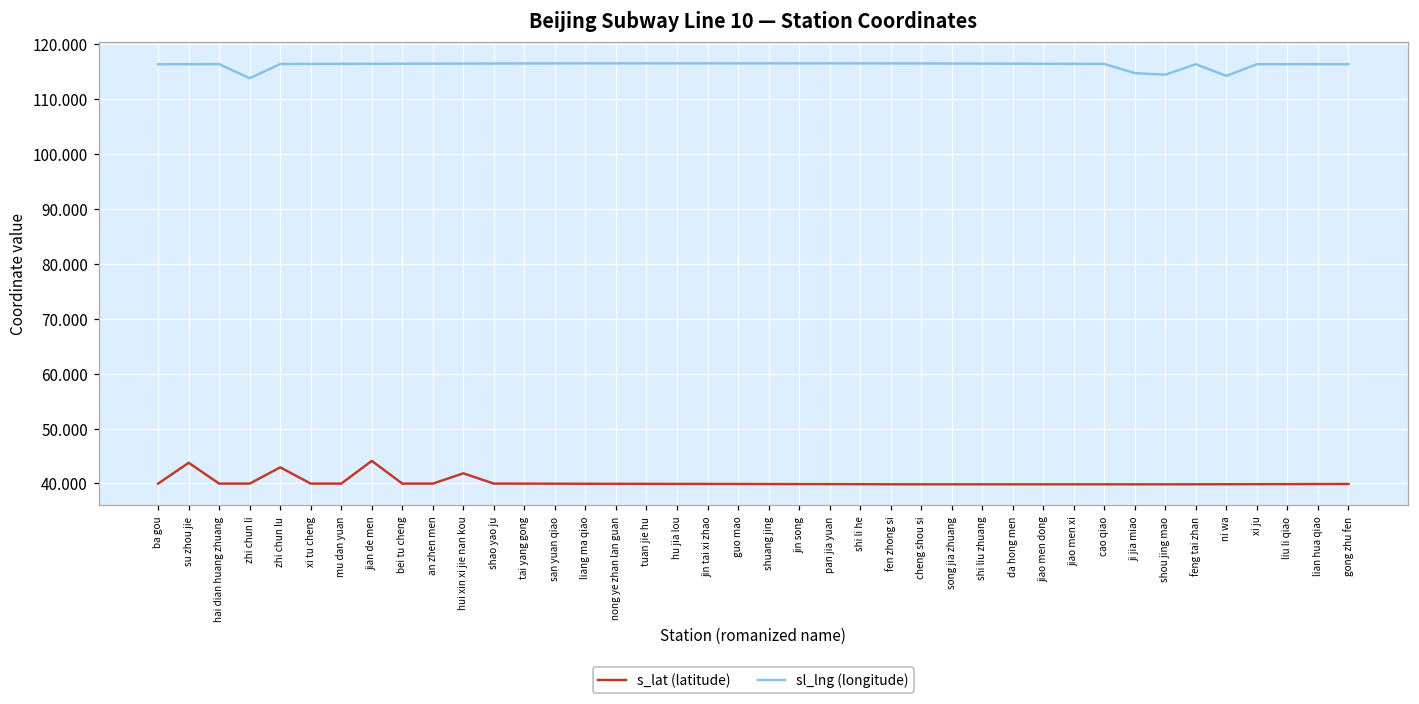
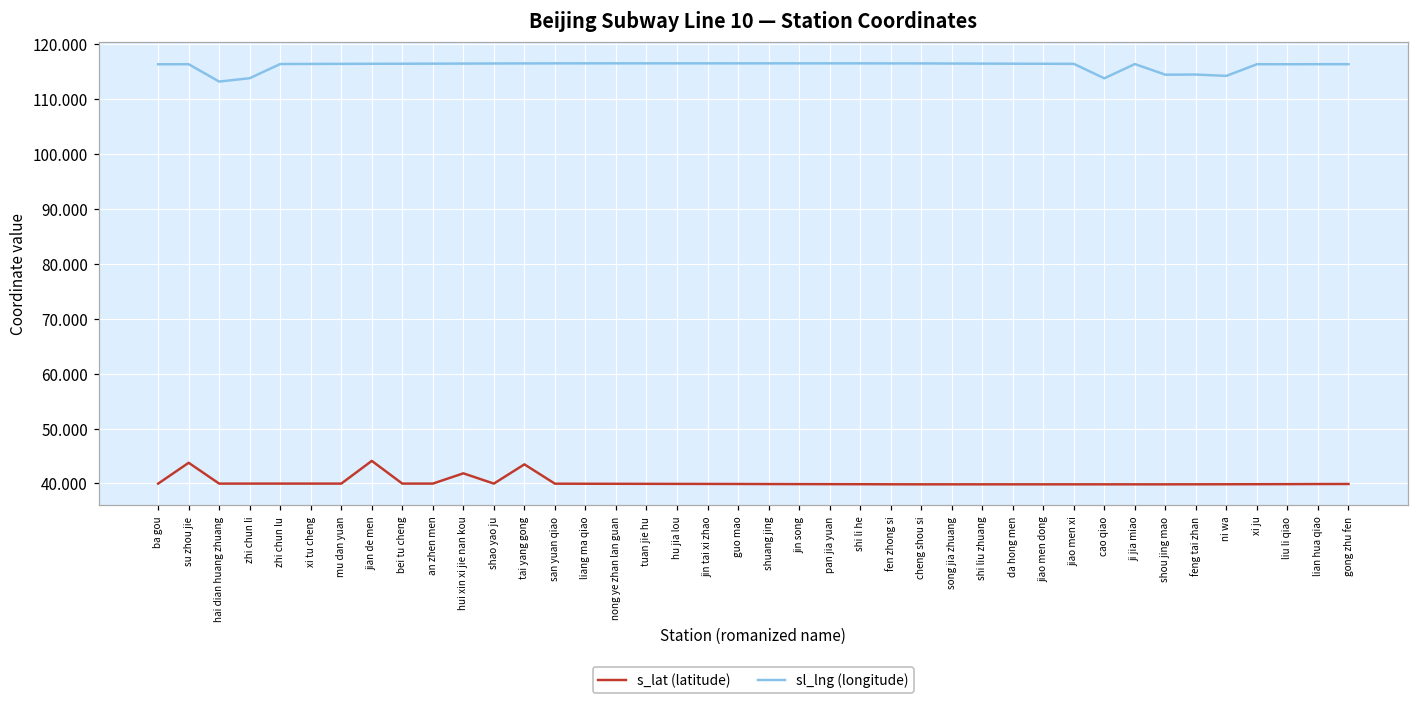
sl_lng (longitude), hai dian huang zhuang: 116 -> 113
s_lat (latitude), zhi chun lu: 43 -> 40
s_lat (latitude), tai yang gong: 40 -> 43
sl_lng (longitude), cao qiao: 116 -> 114
sl_lng (longitude), ji jia miao: 115 -> 116
sl_lng (longitude), feng tai zhan: 116 -> 114
